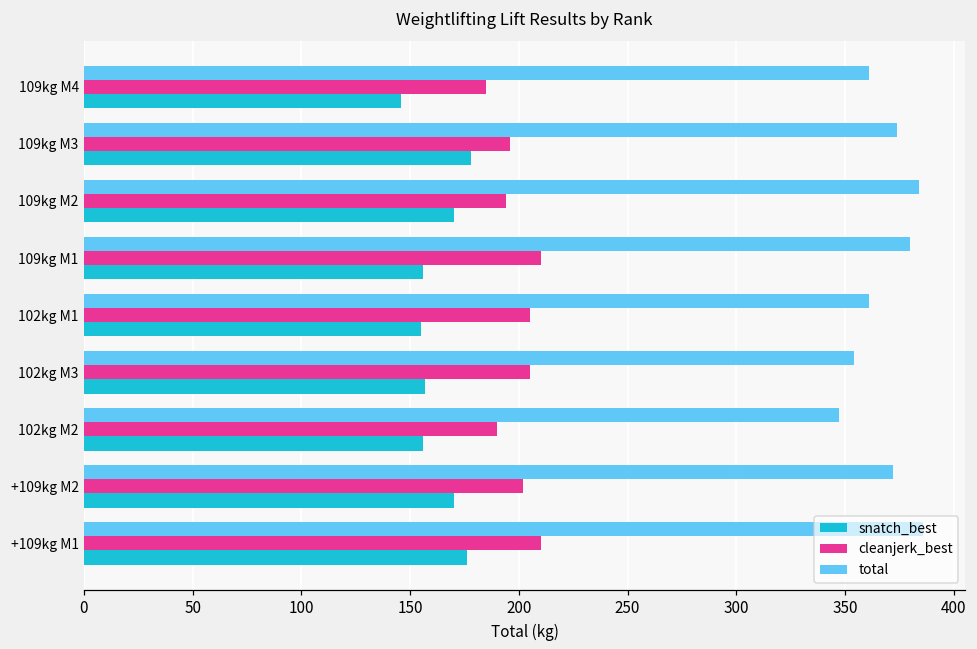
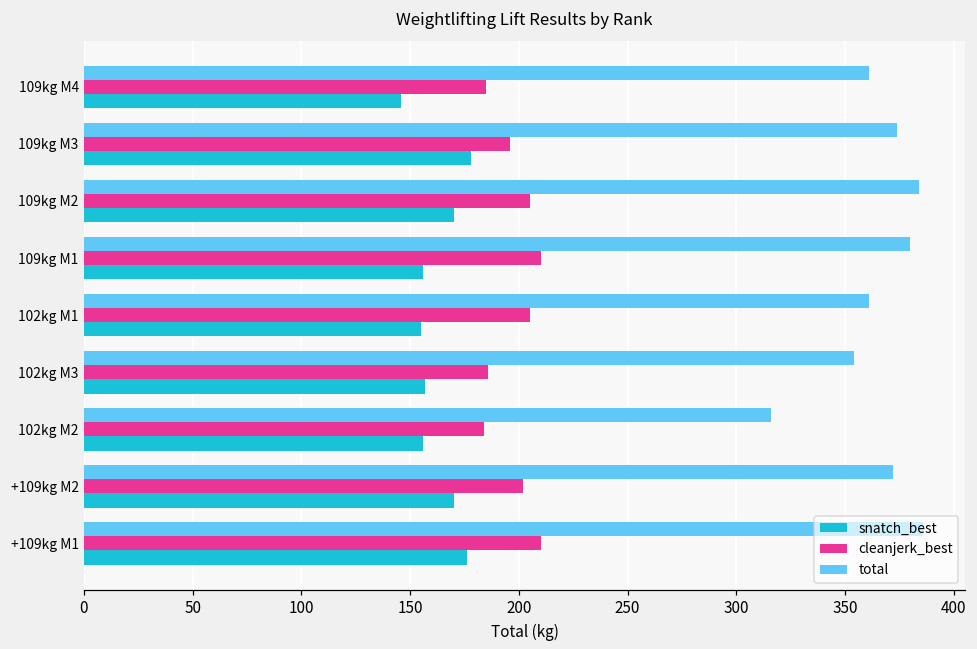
cleanjerk_best, 109kg M2: 194 -> 205
cleanjerk_best, 102kg M3: 205 -> 186
total, 102kg M2: 347 -> 316
cleanjerk_best, 102kg M2: 190 -> 184
